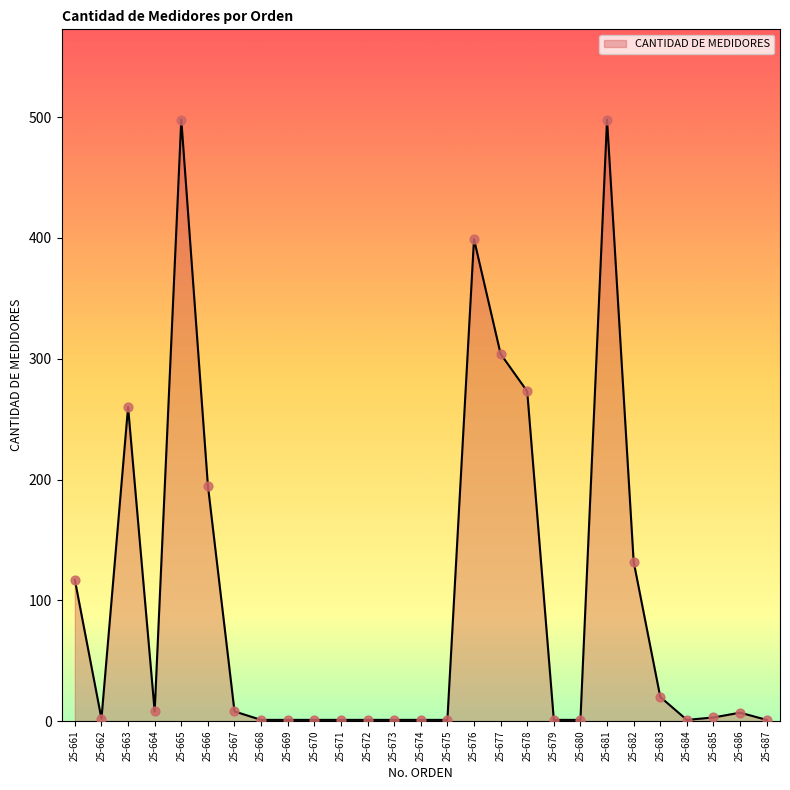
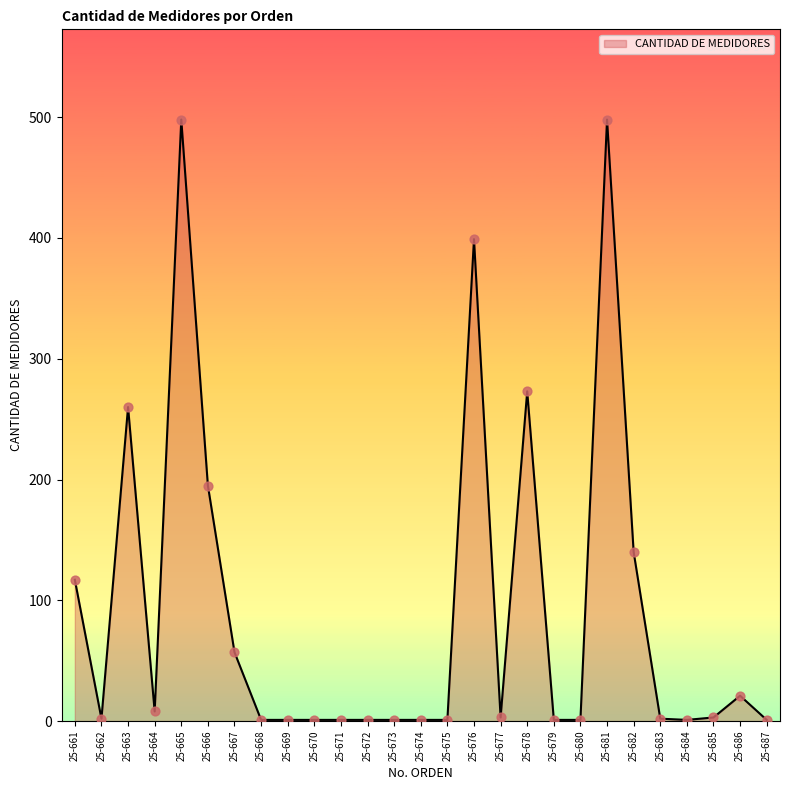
25-667: 8 -> 57
25-677: 304 -> 3
25-682: 132 -> 140
25-683: 20 -> 2
25-686: 7 -> 21
